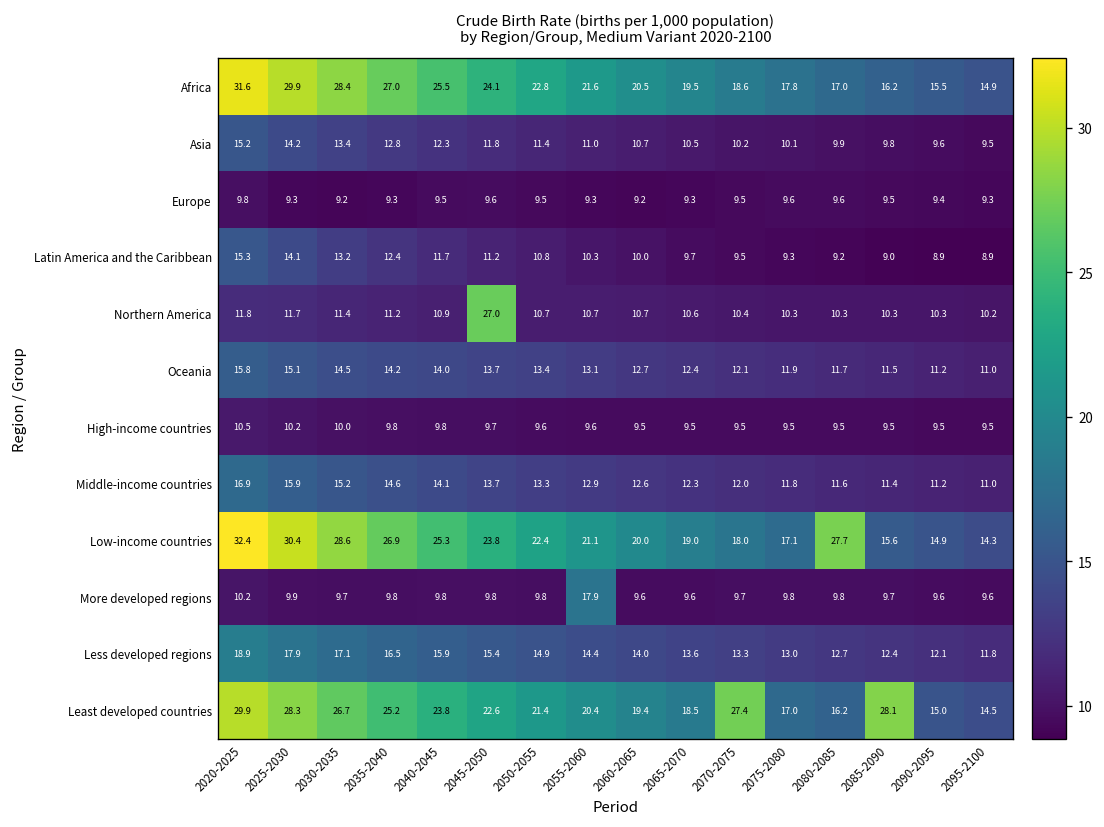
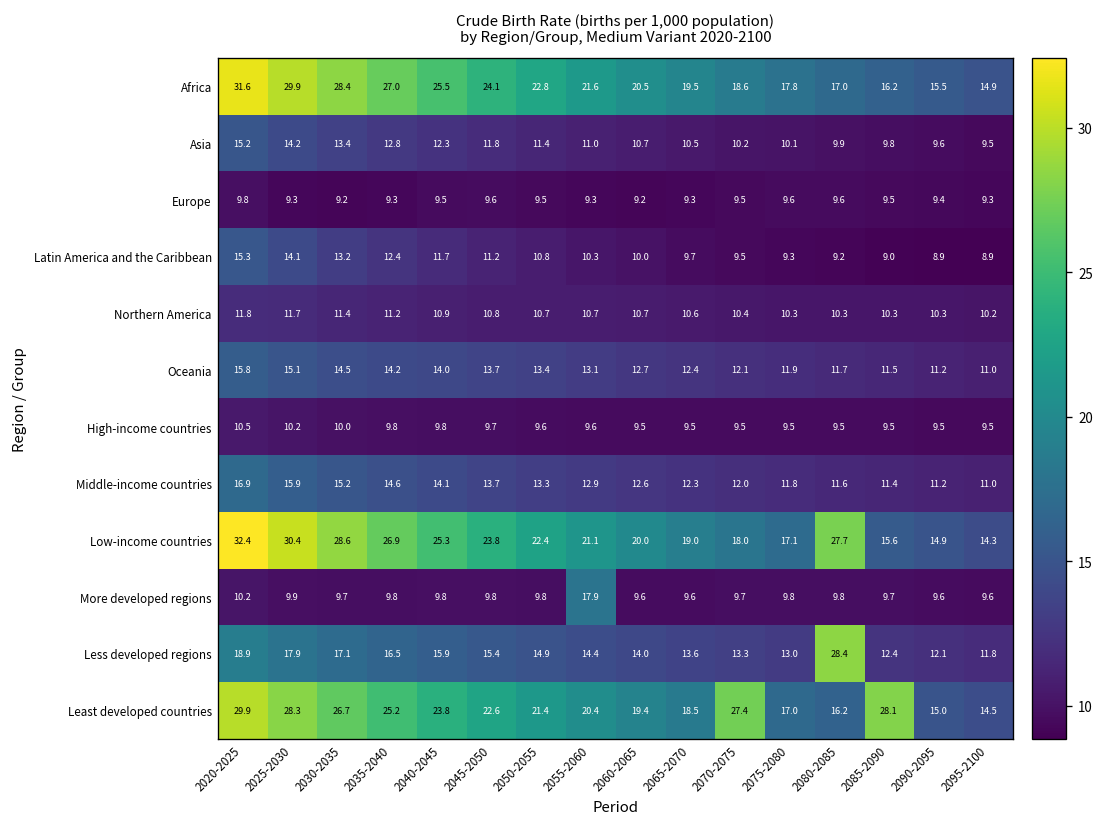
Northern America, 2045-2050: 27.0 -> 10.8
Less developed regions, 2080-2085: 12.7 -> 28.4
